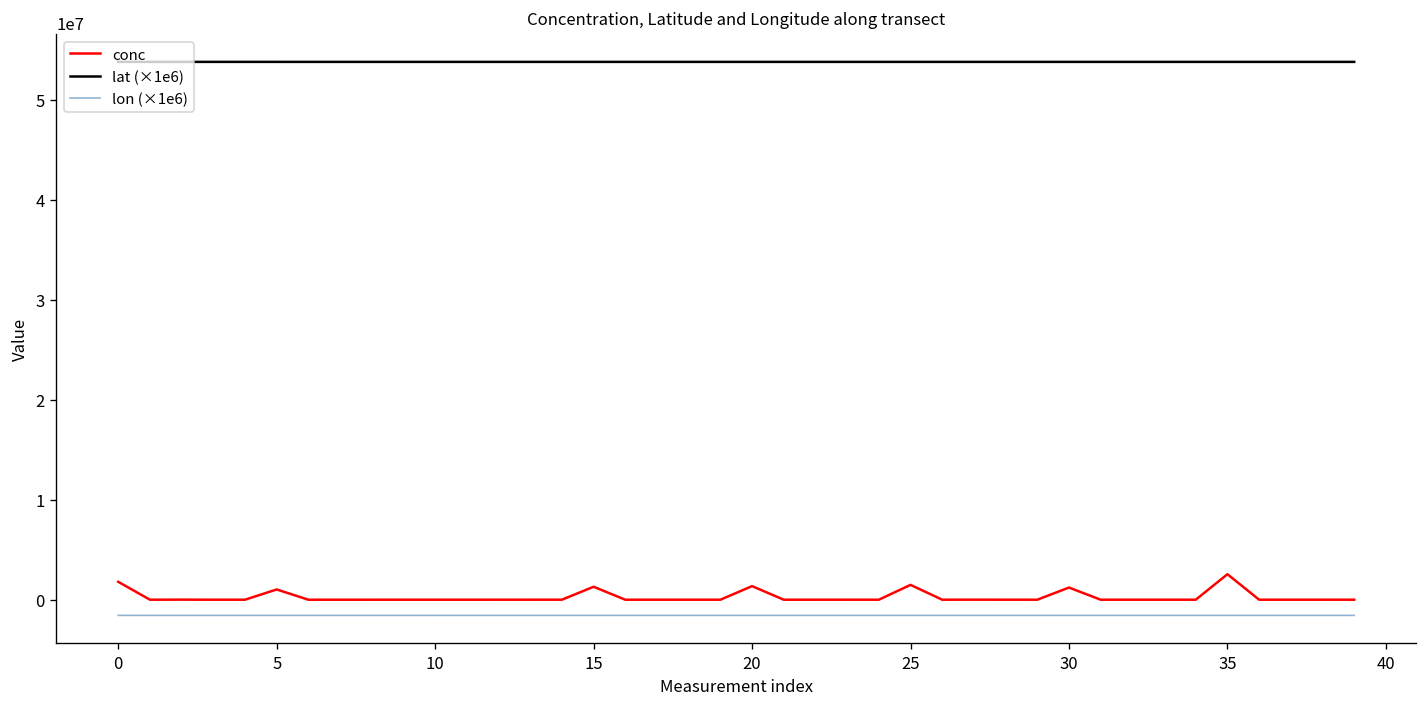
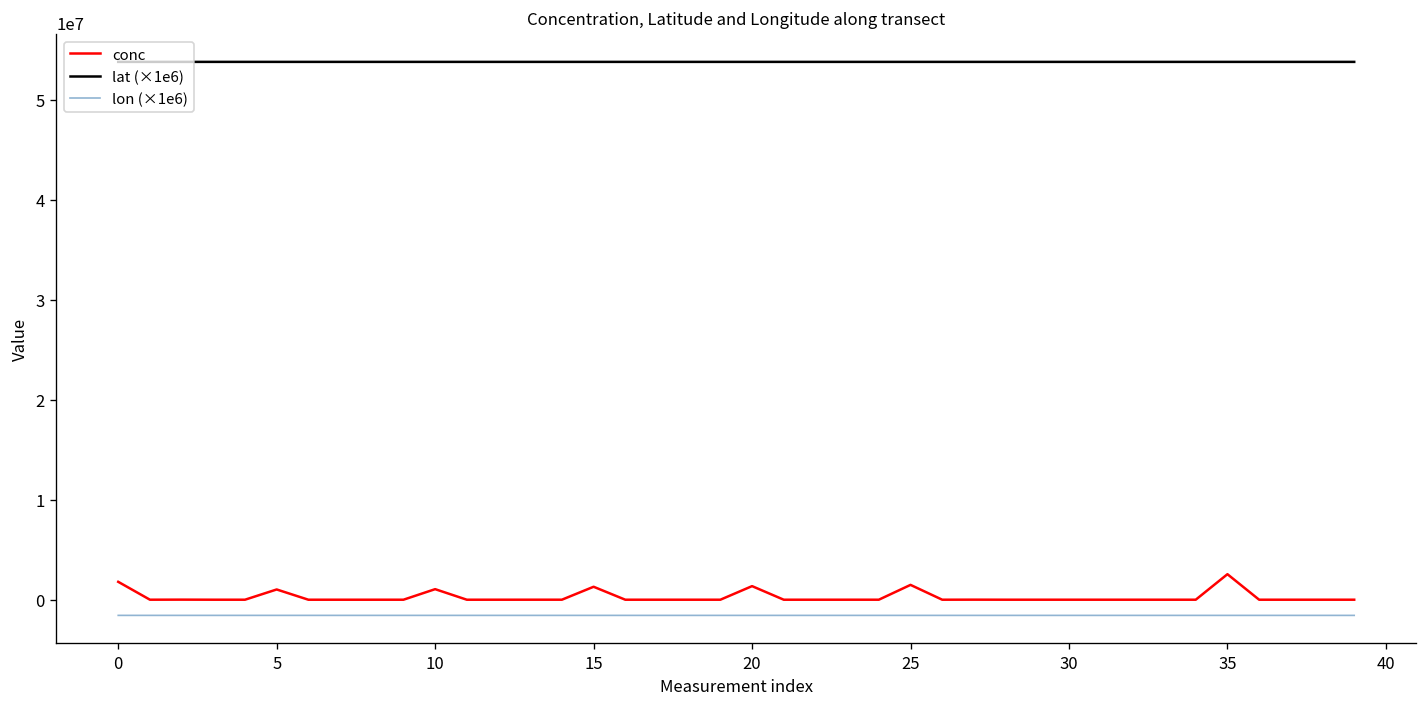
conc, 10: 0 -> 1000000
conc, 30: 1000000 -> 0
